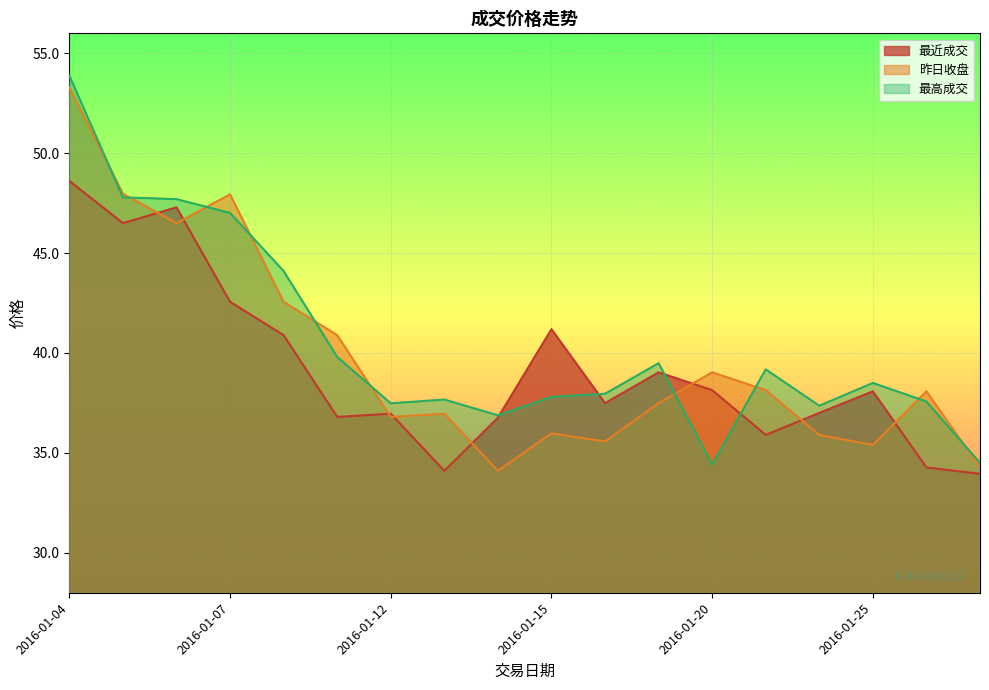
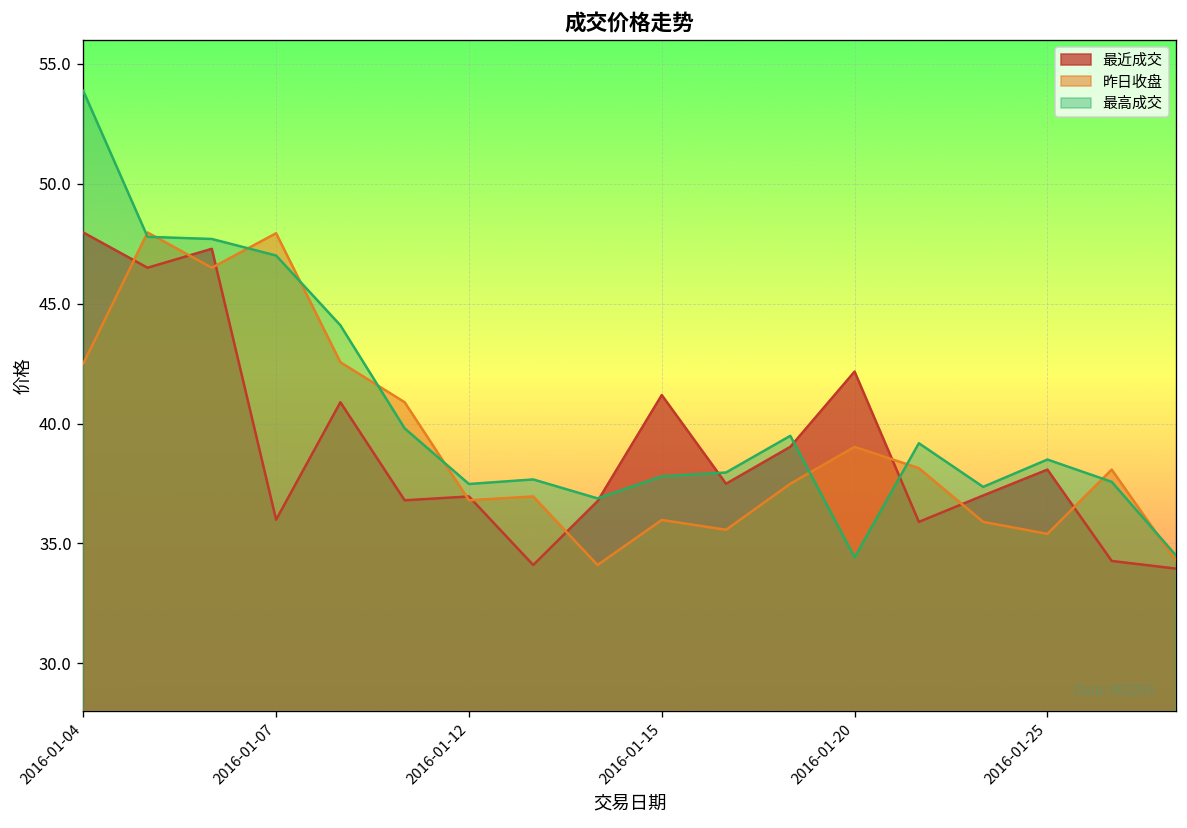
最近成交, 2016-01-04: 48.6 -> 48.0
昨日收盘, 2016-01-04: 53.3 -> 42.5
最近成交, 2016-01-07: 42.6 -> 36.0
最近成交, 2016-01-20: 38.1 -> 42.2
